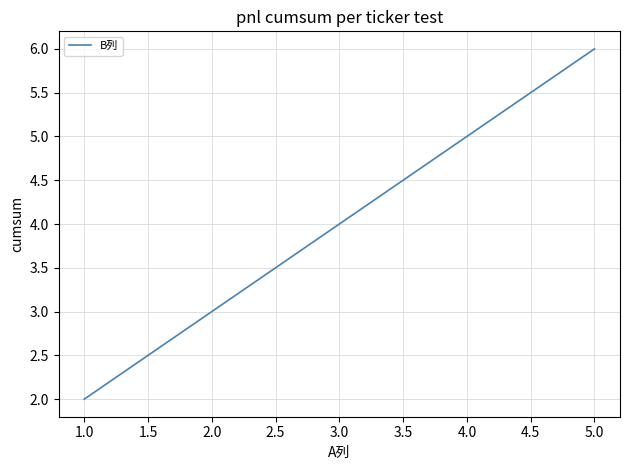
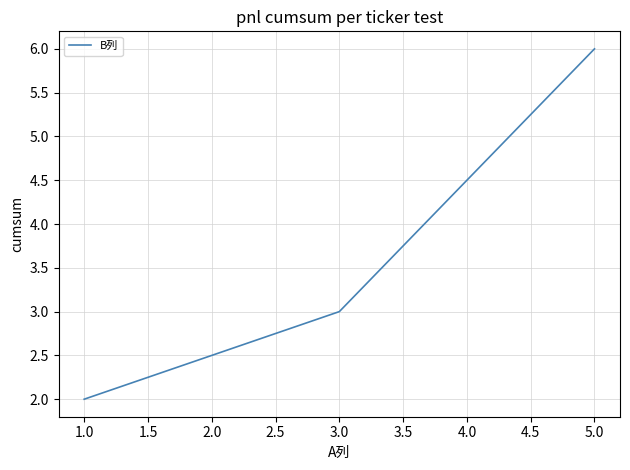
3.0: 4 -> 3
